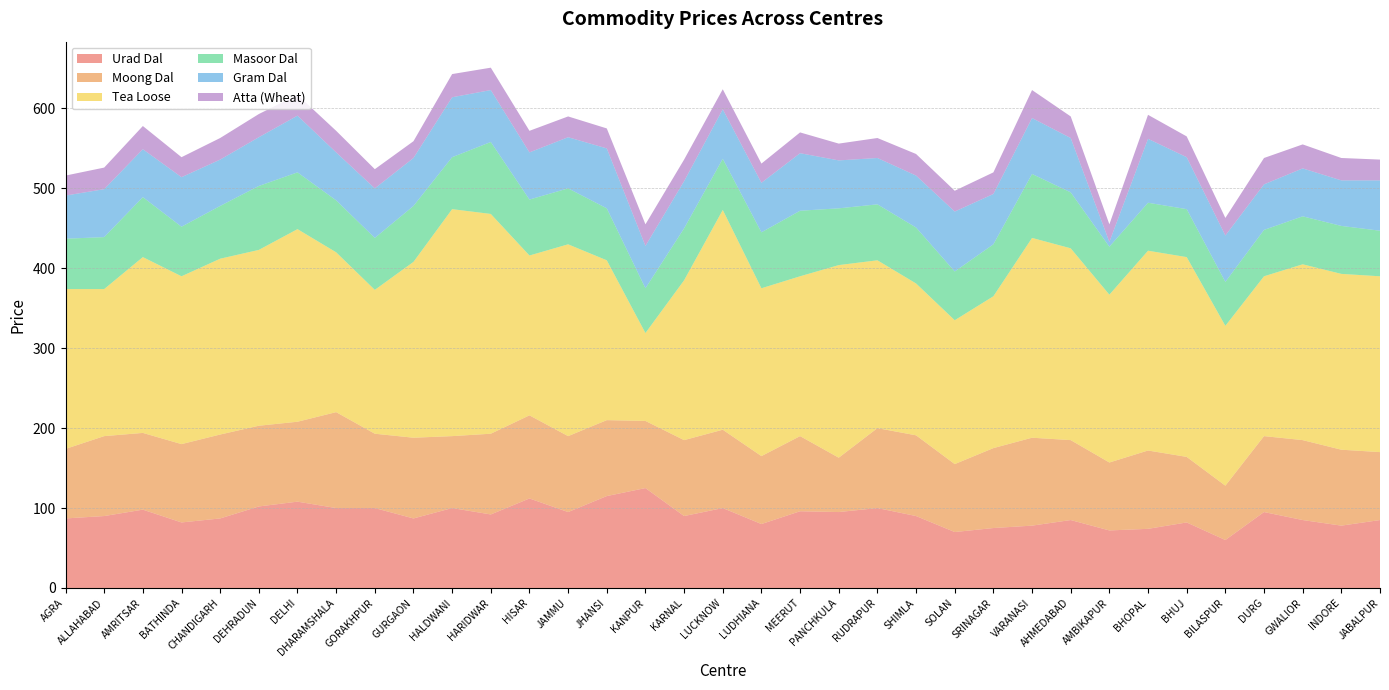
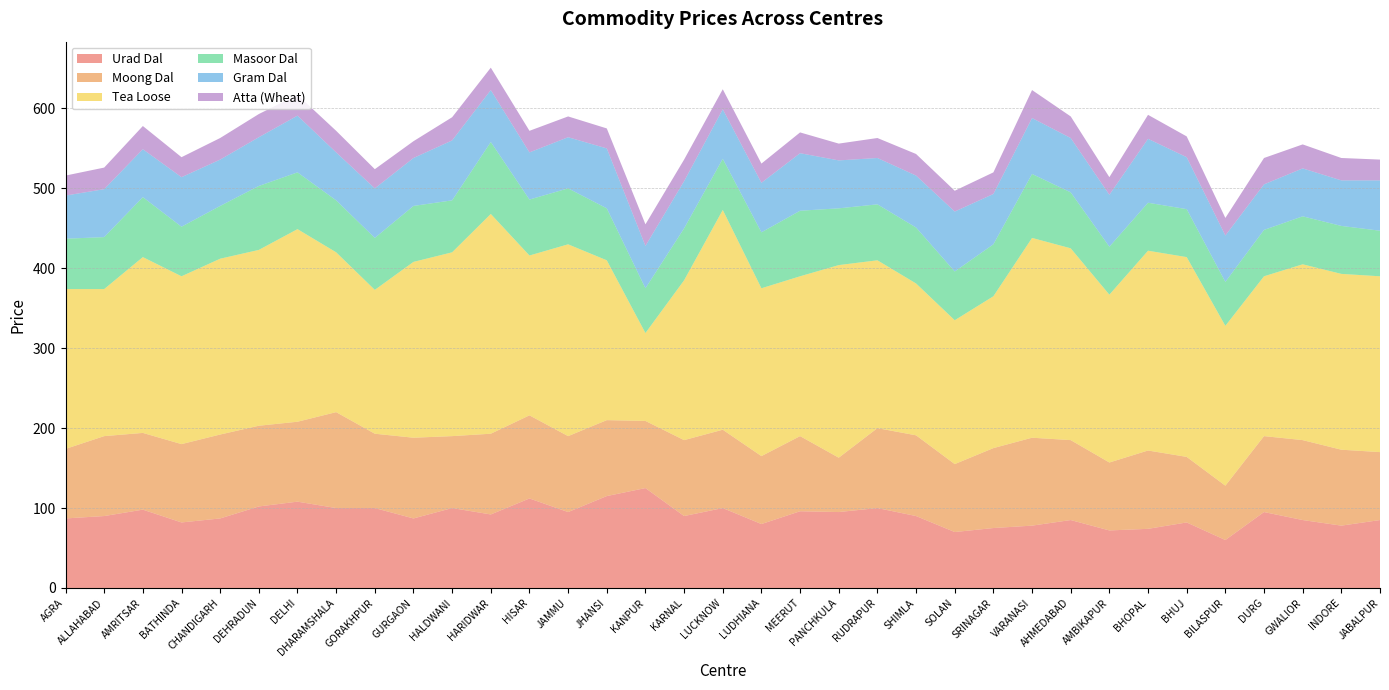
Tea Loose, HALDWANI: 280 -> 230
Gram Dal, AMBIKAPUR: 10 -> 70
